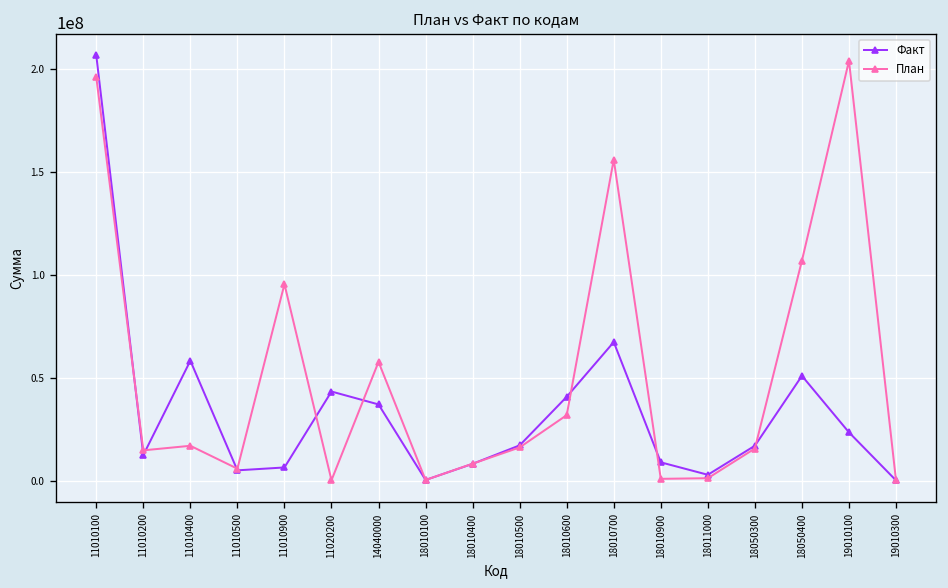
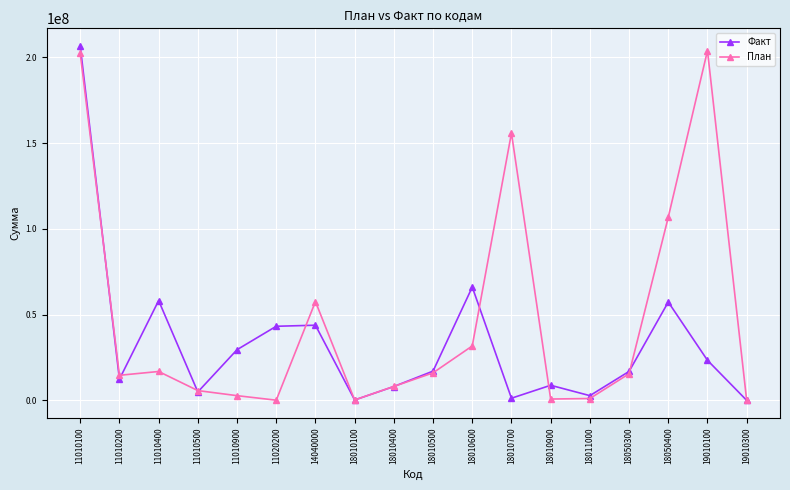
План, 11010100: 196000000 -> 202000000
Факт, 11010900: 6000000 -> 30000000
План, 11010900: 95000000 -> 3000000
Факт, 14040000: 37000000 -> 44000000
Факт, 18010600: 41000000 -> 66000000
Факт, 18010700: 67000000 -> 1000000
Факт, 18050400: 51000000 -> 57000000
